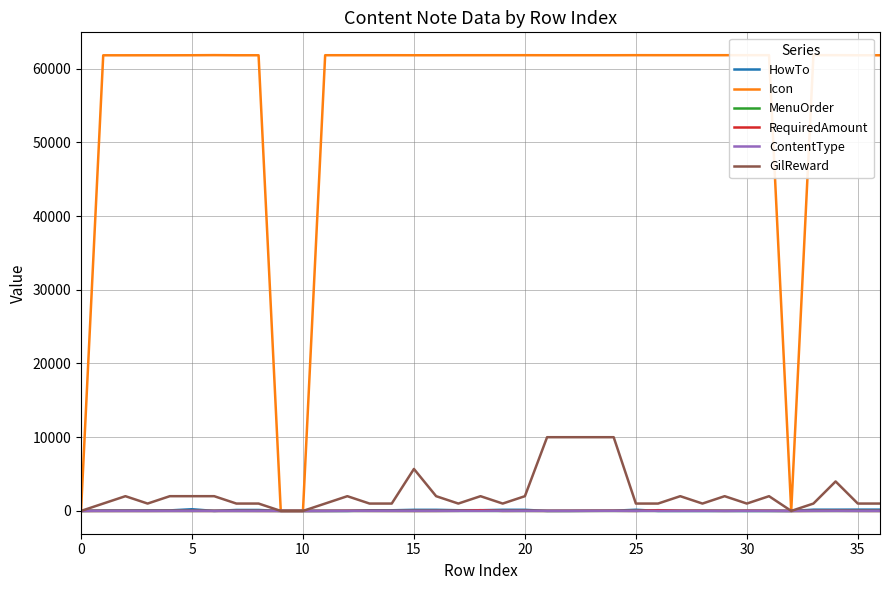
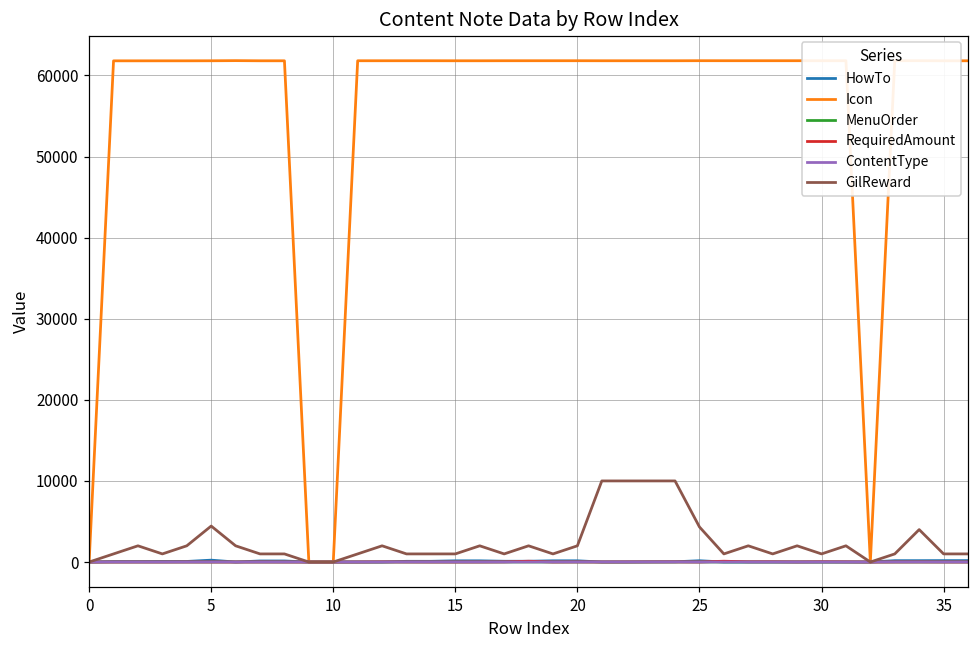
GilReward, 5: 2000 -> 4000
GilReward, 15: 6000 -> 1000
GilReward, 25: 1000 -> 4000
